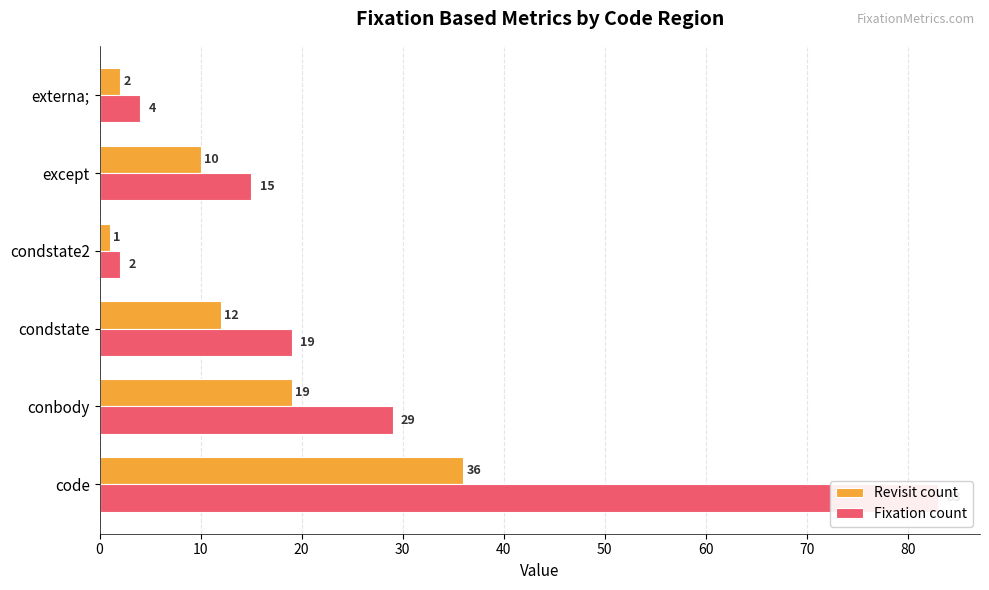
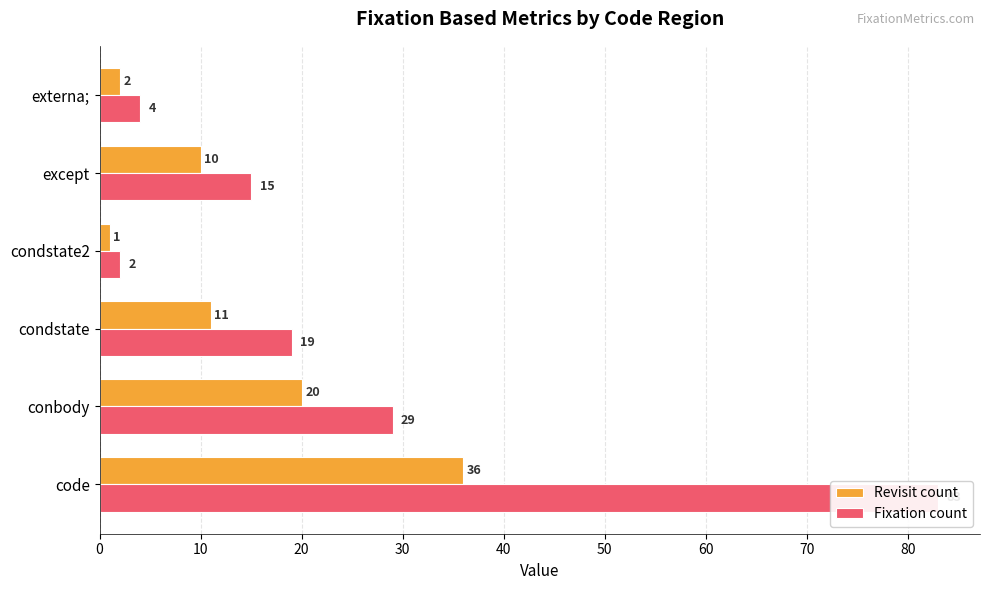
Revisit count, condstate: 12 -> 11
Revisit count, conbody: 19 -> 20
